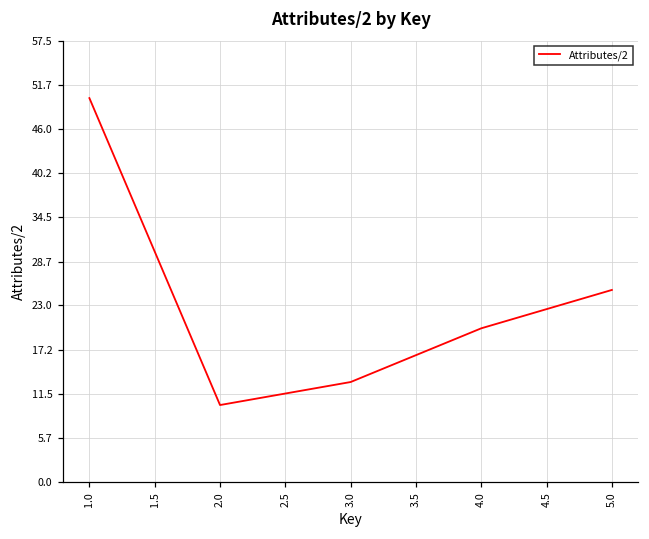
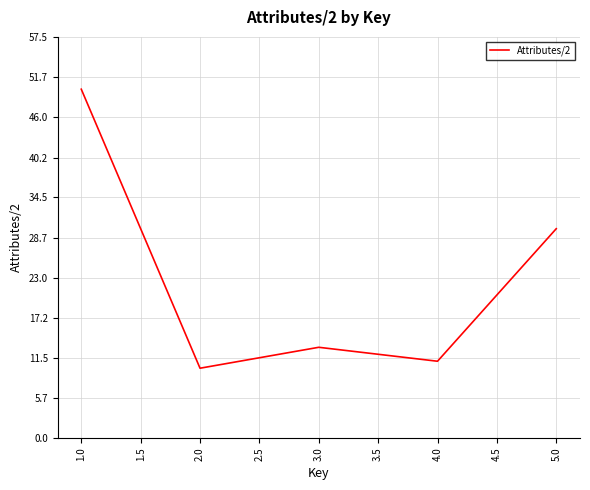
4.0: 20 -> 11
5.0: 25 -> 30
